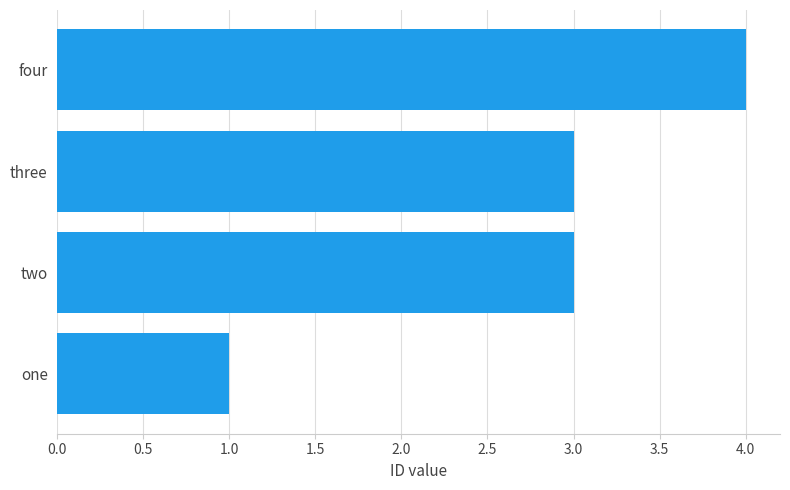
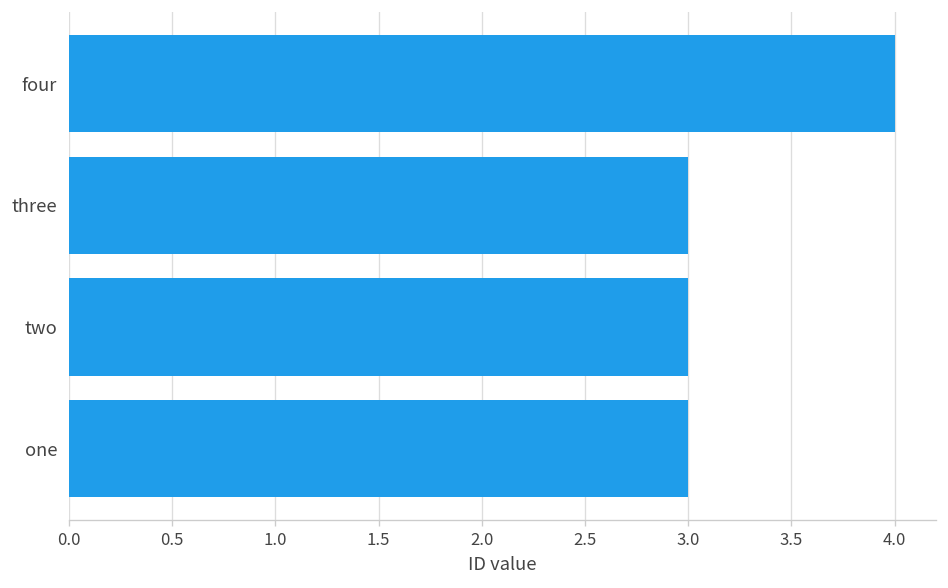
one: 1 -> 3
